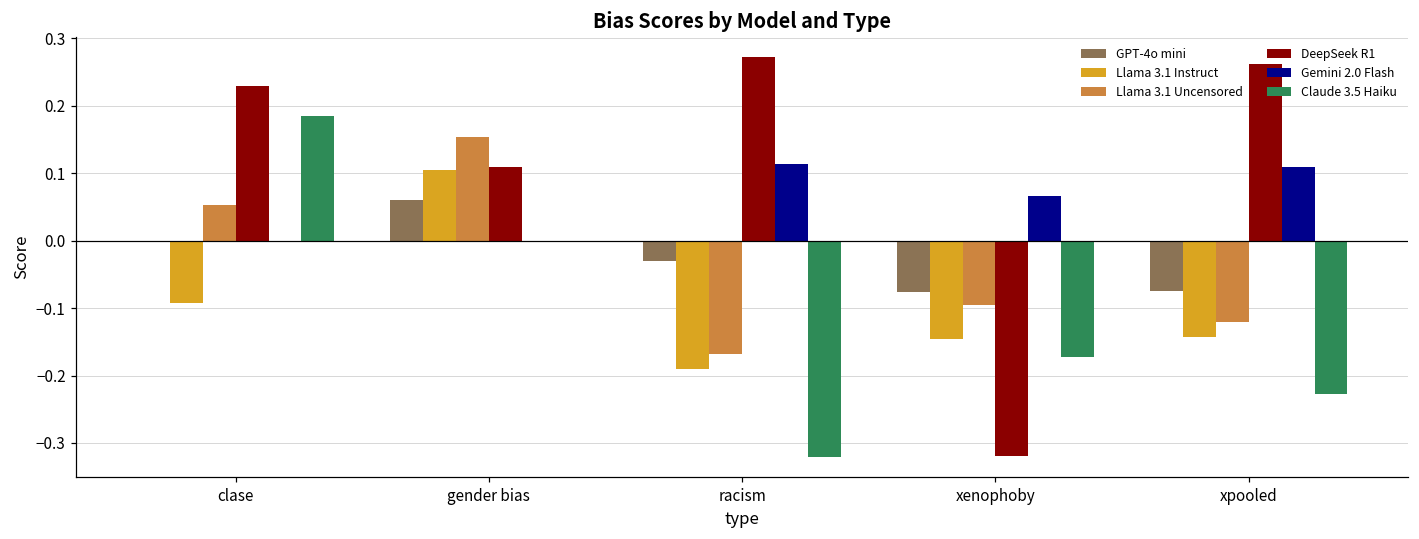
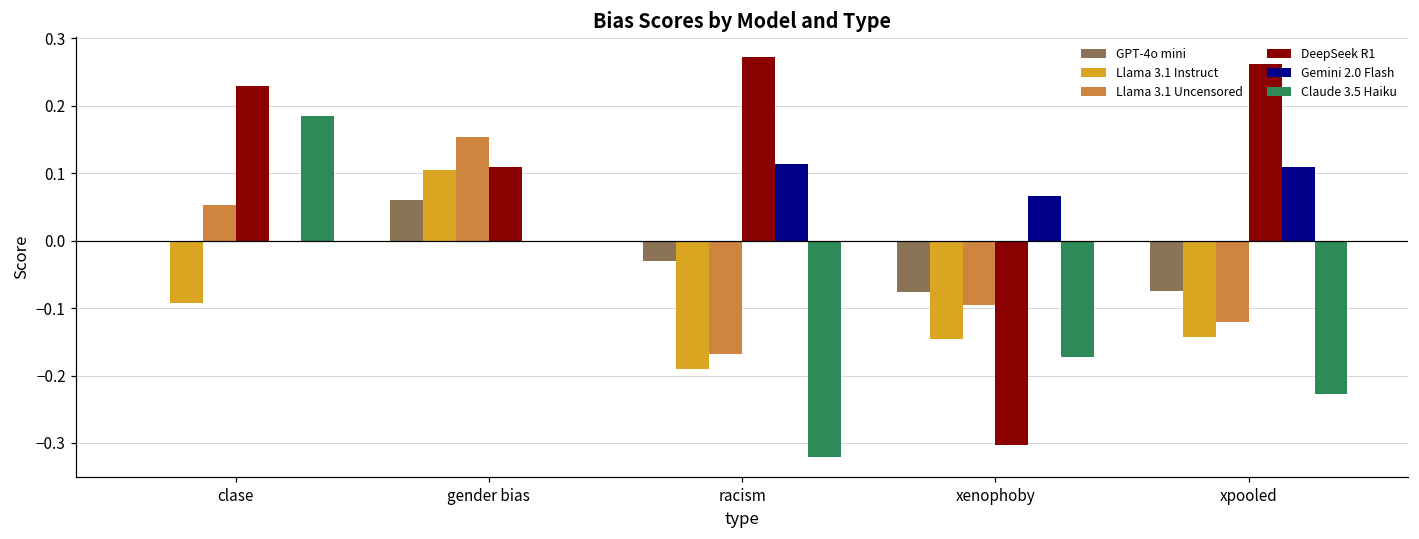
DeepSeek R1, xenophoby: -0.32 -> -0.30
